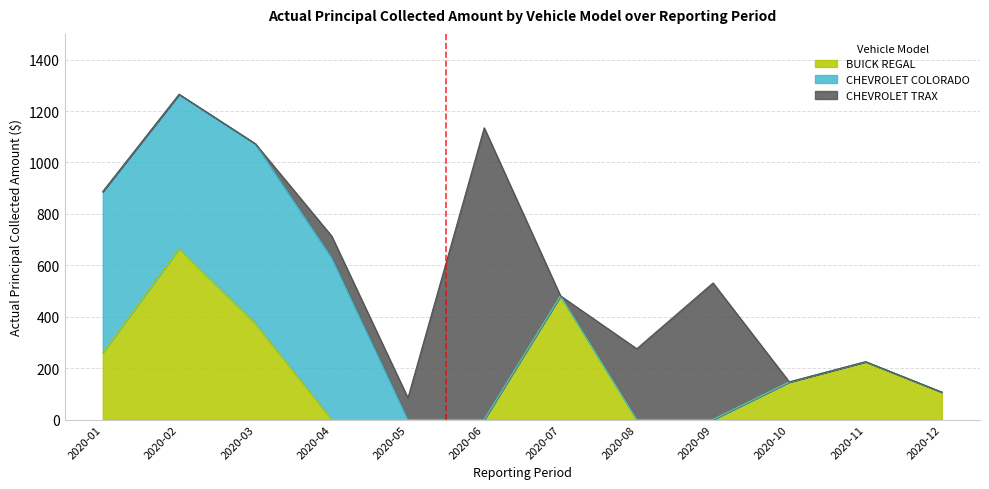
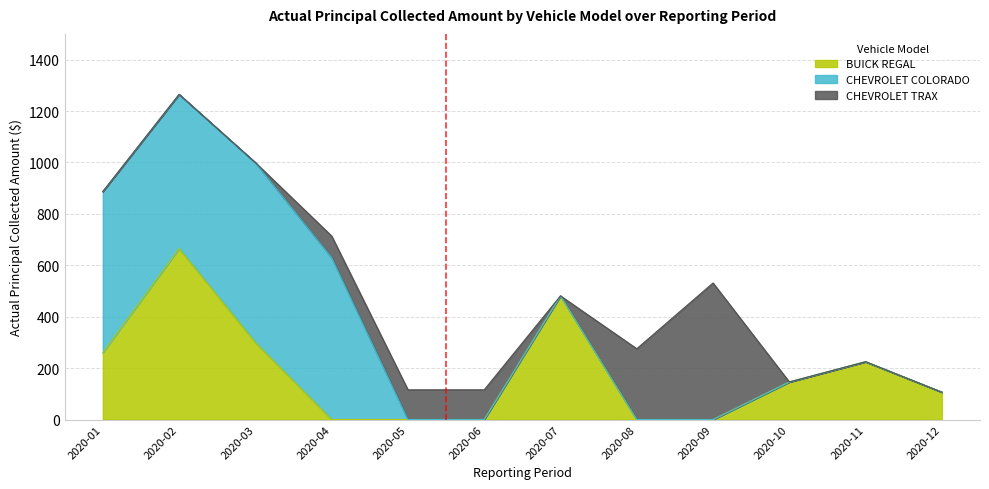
BUICK REGAL, 2020-03: 370 -> 300
CHEVROLET TRAX, 2020-05: 80 -> 120
CHEVROLET TRAX, 2020-06: 1130 -> 120
